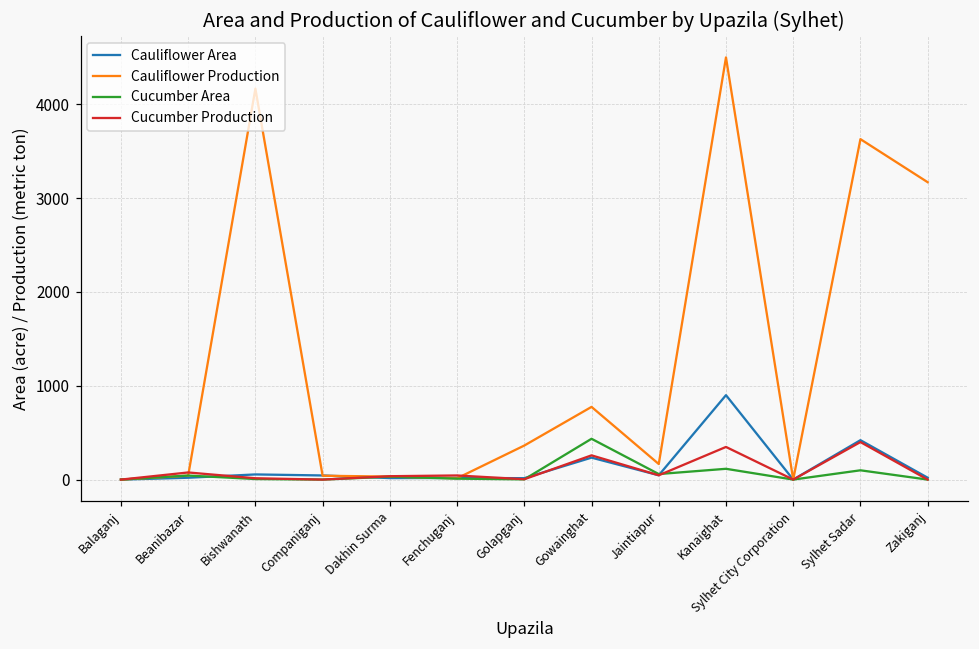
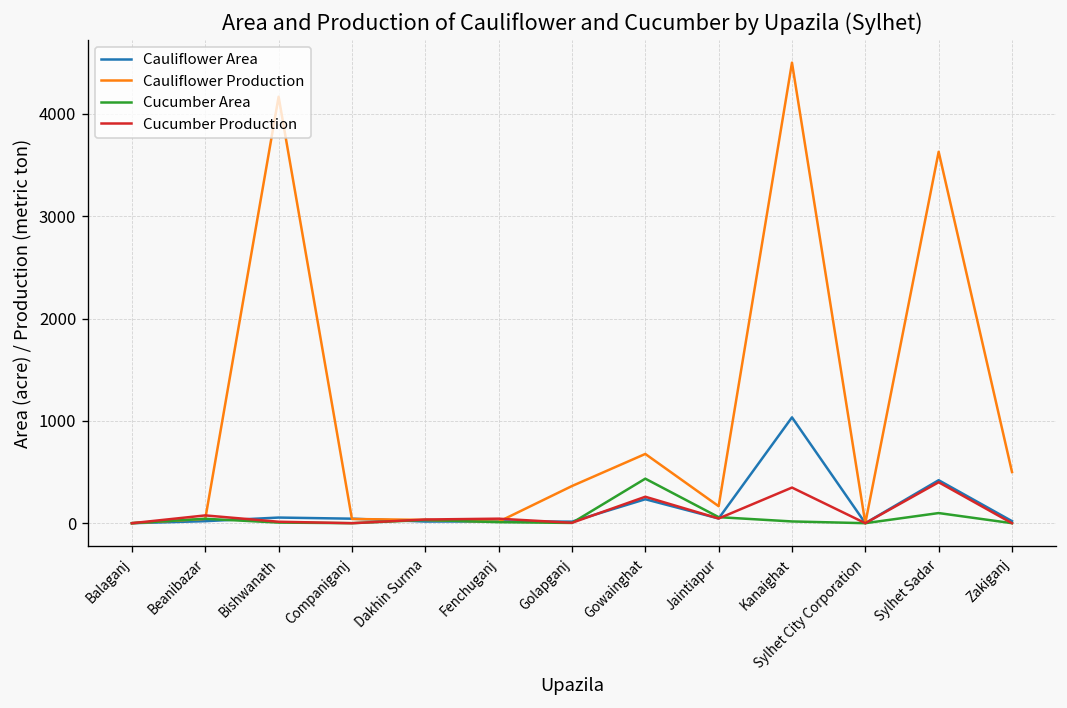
Cauliflower Production, Gowainghat: 800 -> 700
Cauliflower Area, Kanaighat: 900 -> 1000
Cucumber Area, Kanaighat: 100 -> 0
Cauliflower Production, Zakiganj: 3200 -> 500
